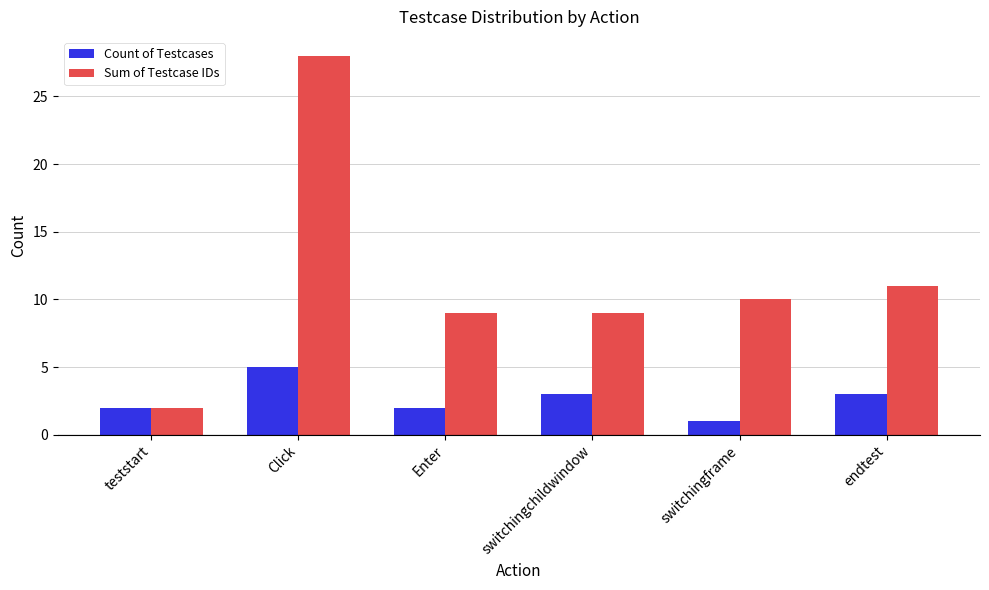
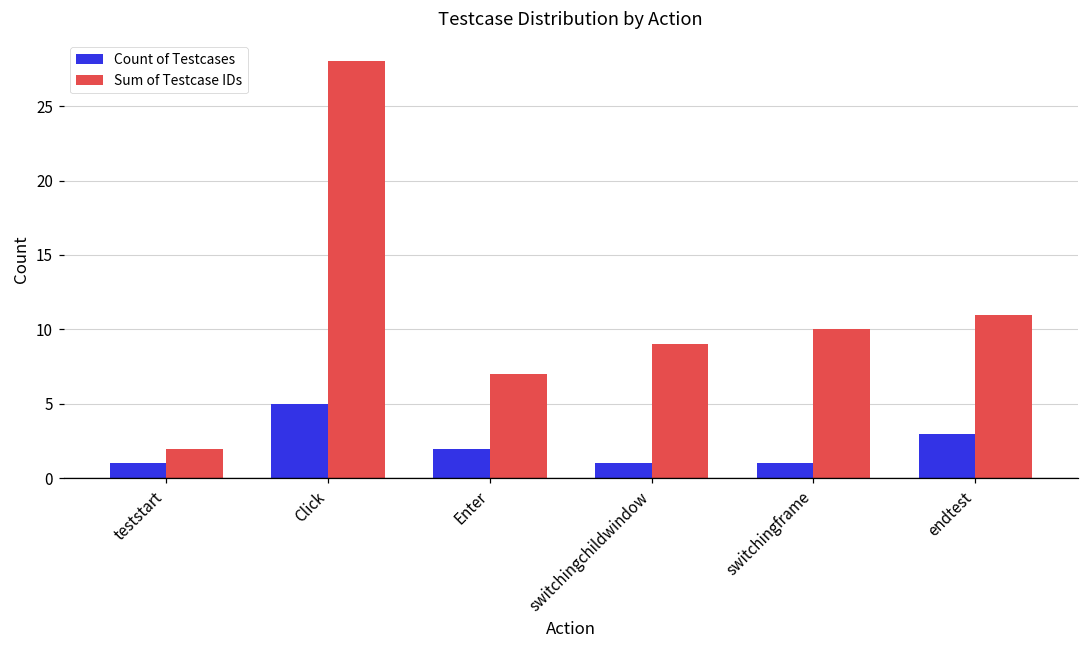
Count of Testcases, teststart: 2 -> 1
Sum of Testcase IDs, Enter: 9 -> 7
Count of Testcases, switchingchildwindow: 3 -> 1
